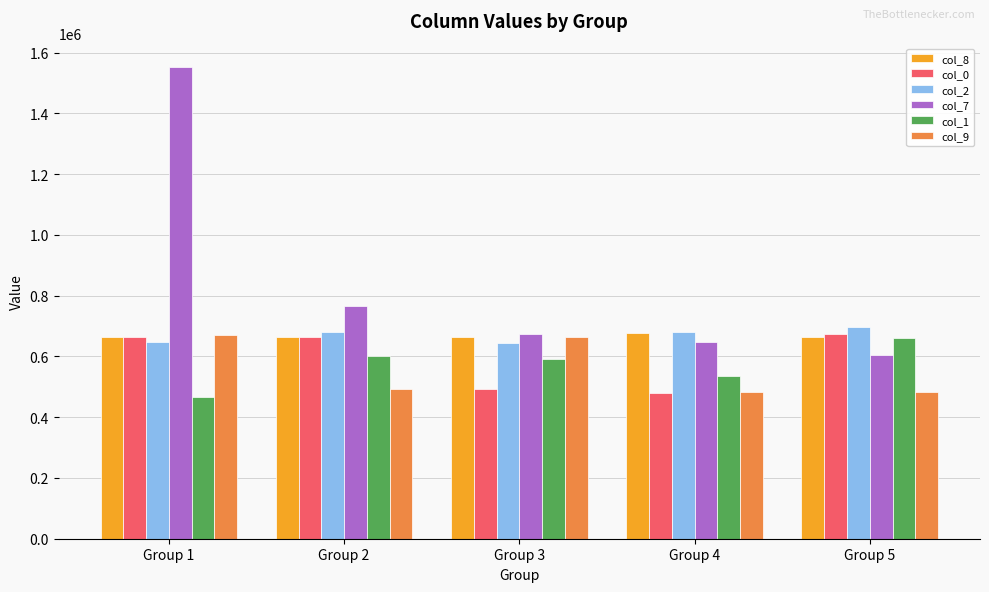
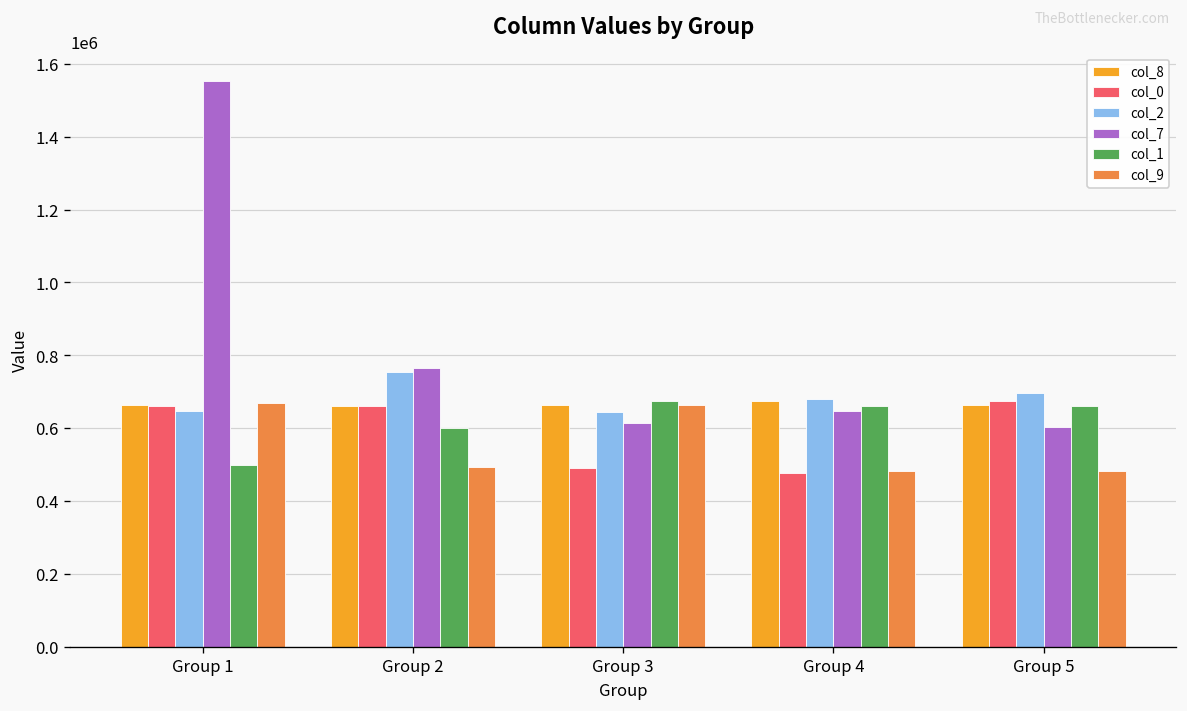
col_1, Group 1: 470000 -> 500000
col_2, Group 2: 680000 -> 750000
col_7, Group 3: 670000 -> 620000
col_1, Group 3: 590000 -> 680000
col_1, Group 4: 540000 -> 660000
